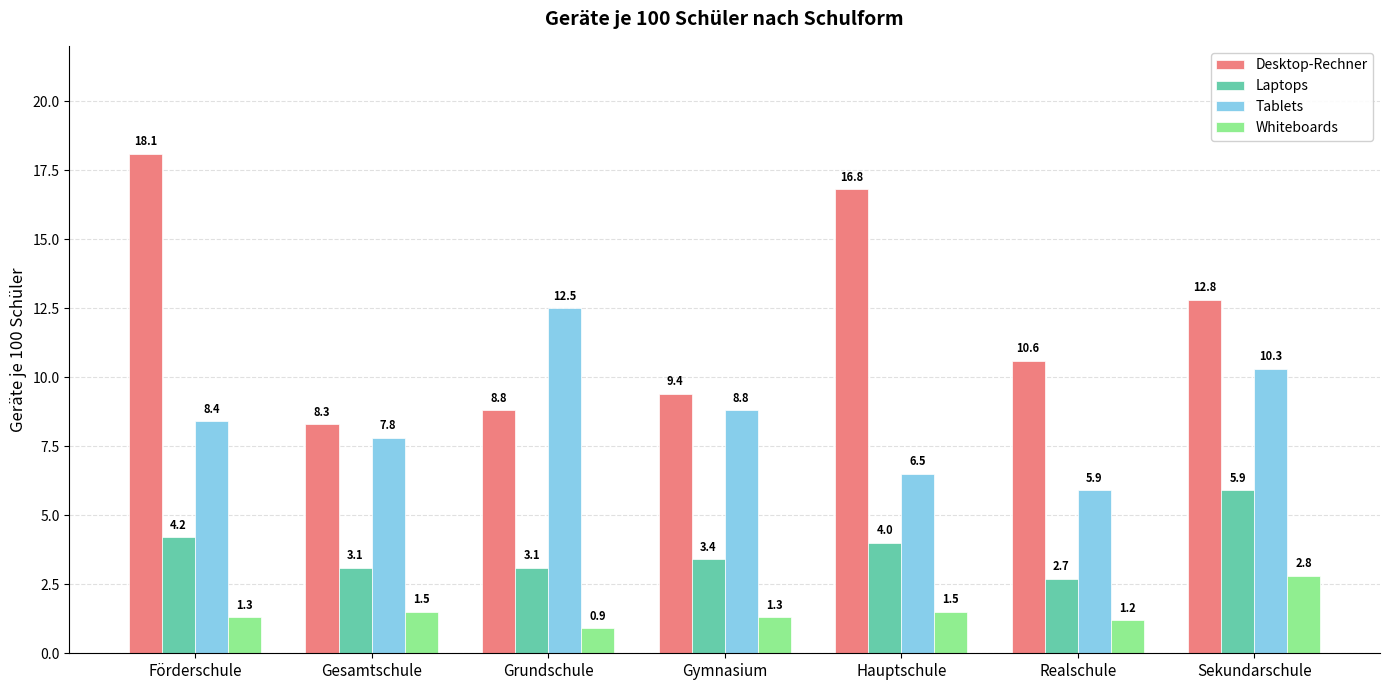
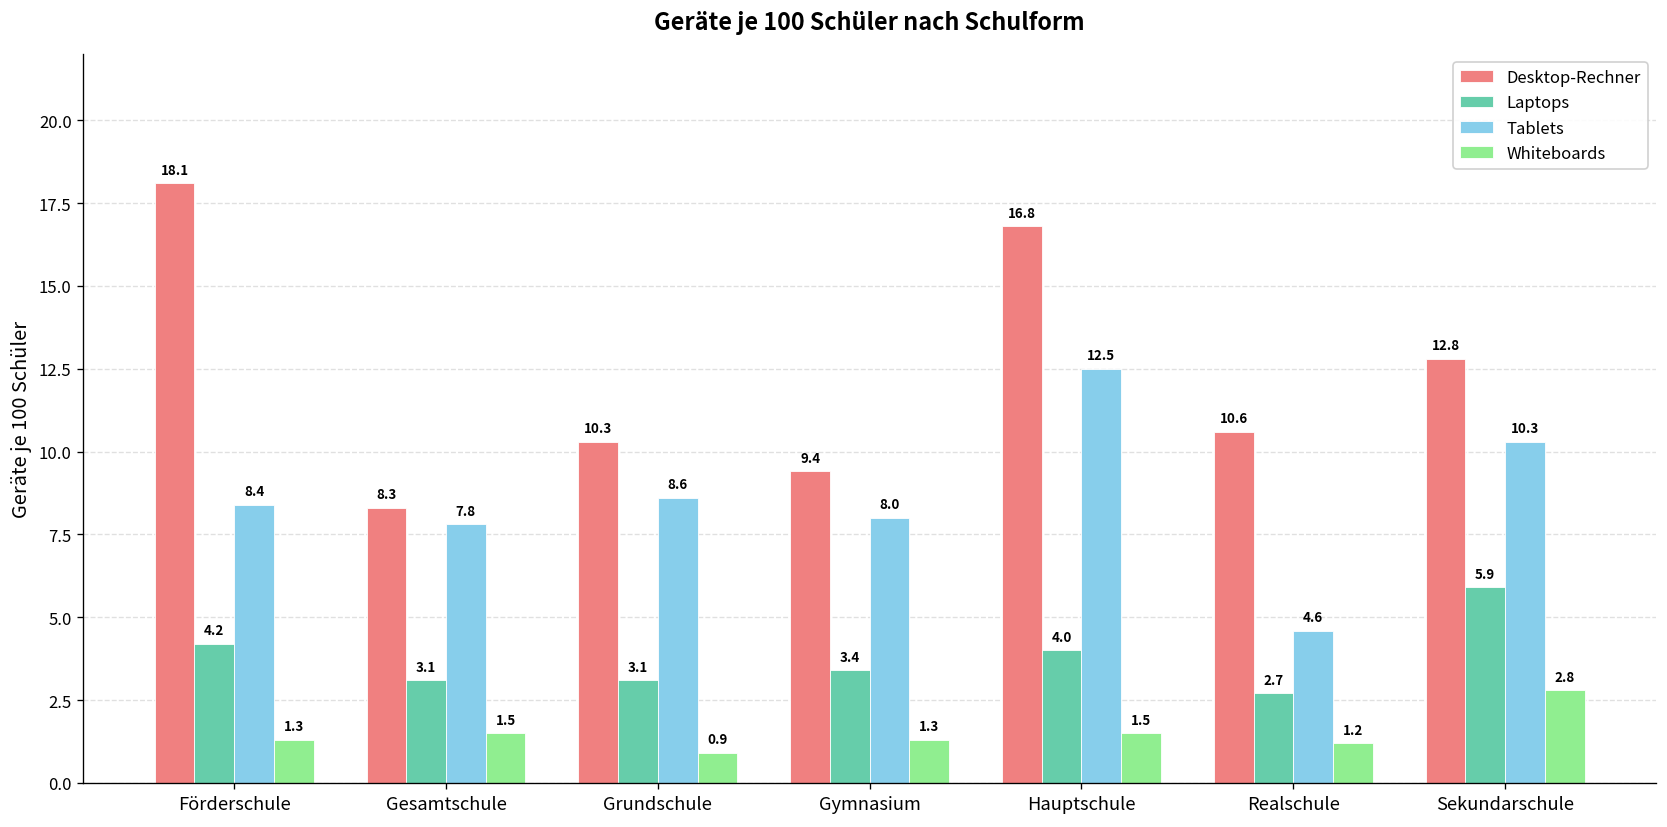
Desktop-Rechner, Grundschule: 8.8 -> 10.3
Tablets, Grundschule: 12.5 -> 8.6
Tablets, Gymnasium: 8.8 -> 8.0
Tablets, Hauptschule: 6.5 -> 12.5
Tablets, Realschule: 5.9 -> 4.6
